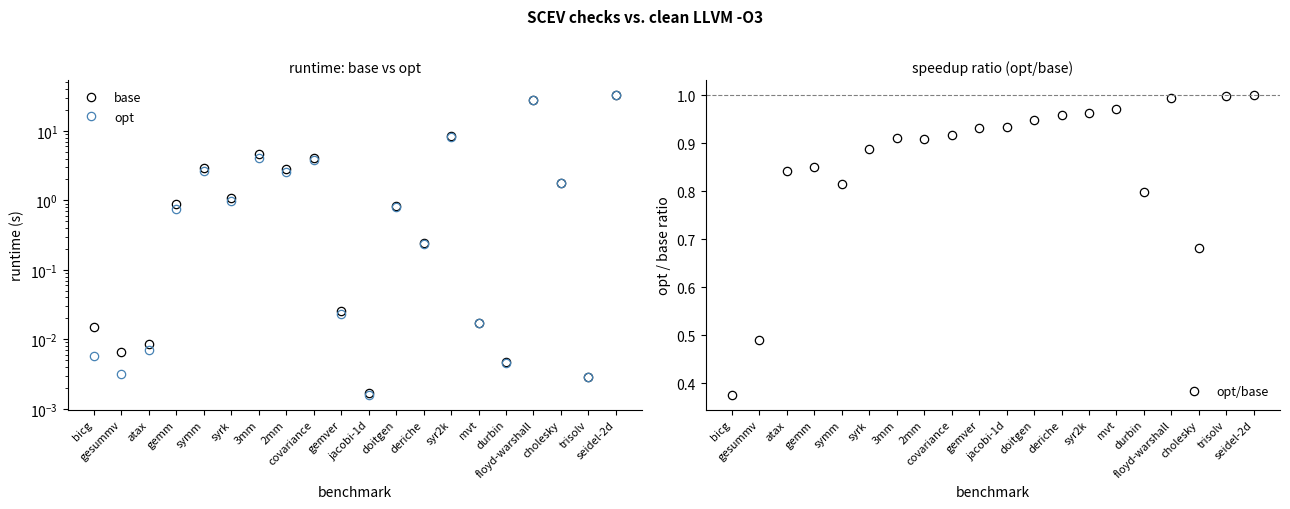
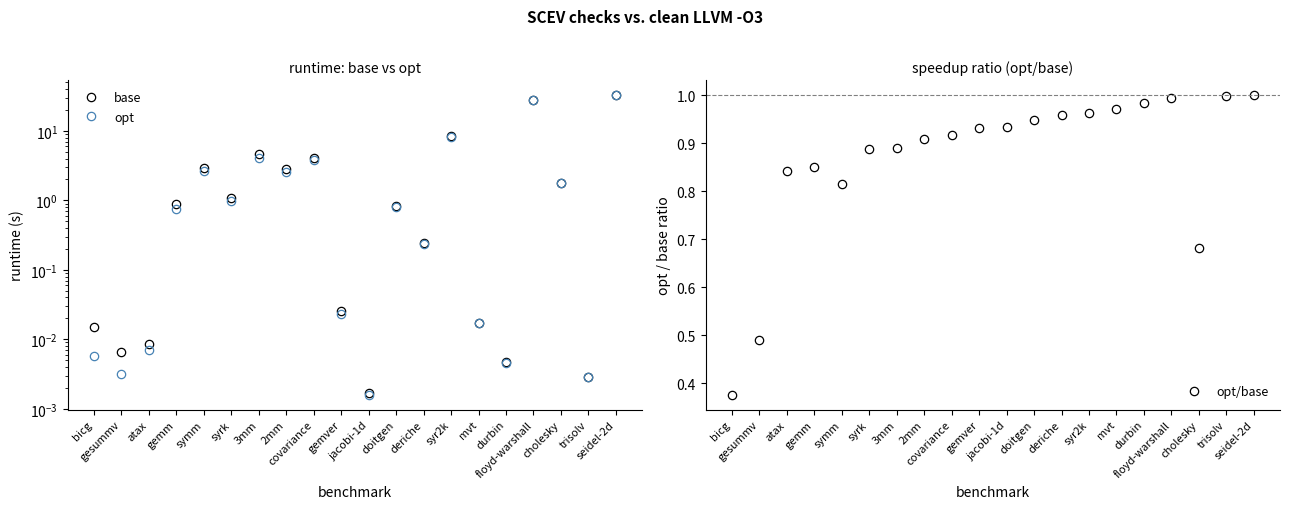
speedup ratio (opt/base), 3mm: 0.91 -> 0.89
speedup ratio (opt/base), durbin: 0.80 -> 0.98
